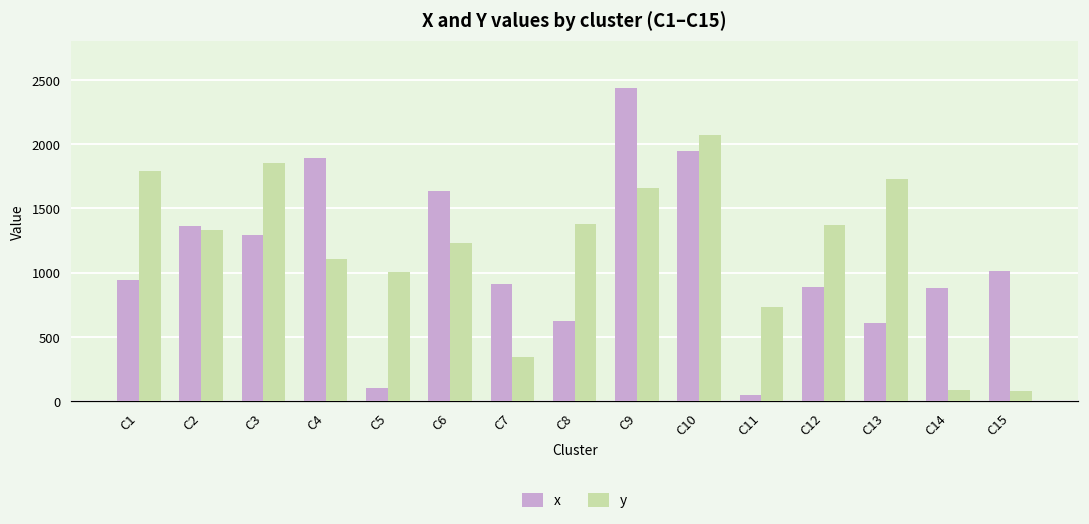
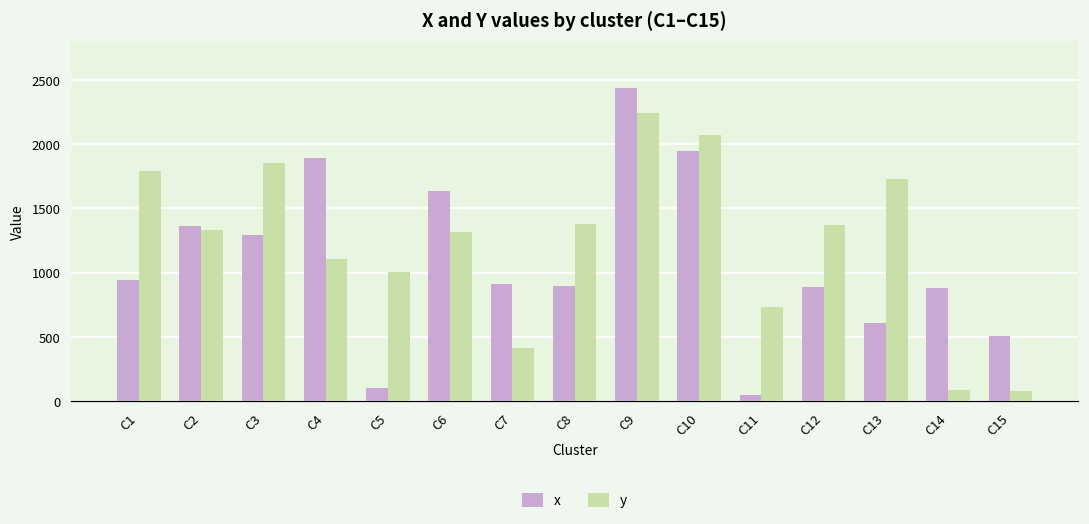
y, C6: 1230 -> 1310
y, C7: 340 -> 410
x, C8: 620 -> 890
y, C9: 1660 -> 2240
x, C15: 1010 -> 510
